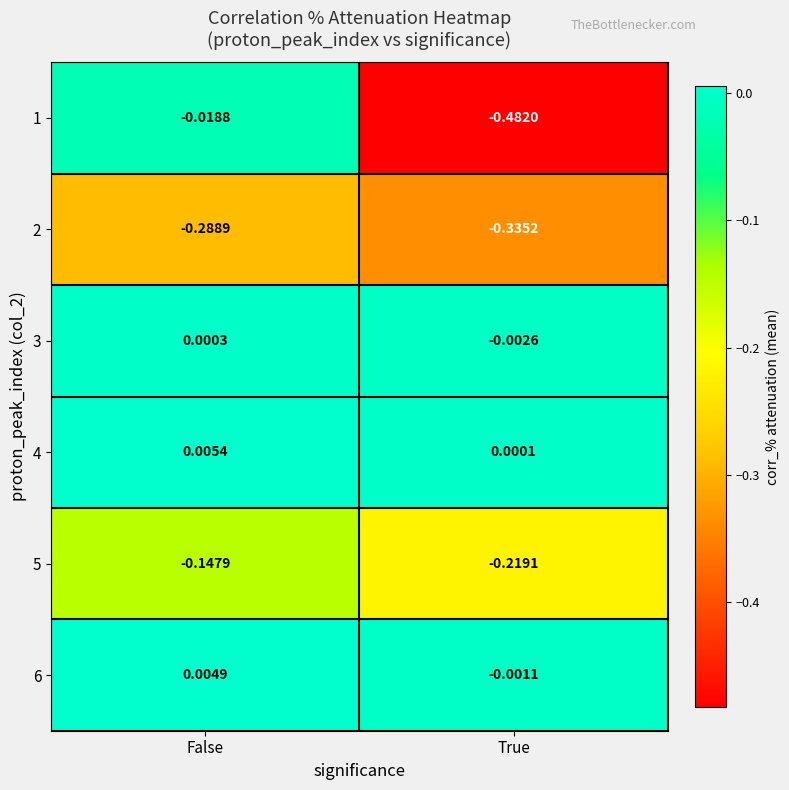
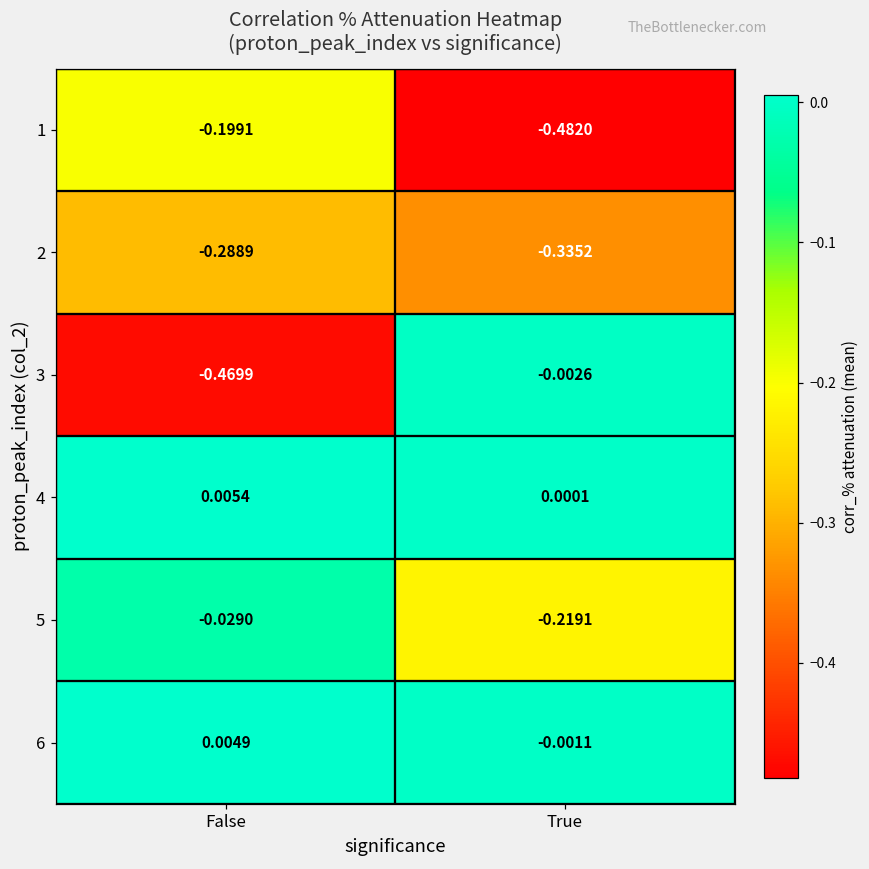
1, False: -0.0188 -> -0.1991
3, False: 0.0003 -> -0.4699
5, False: -0.1479 -> -0.0290
